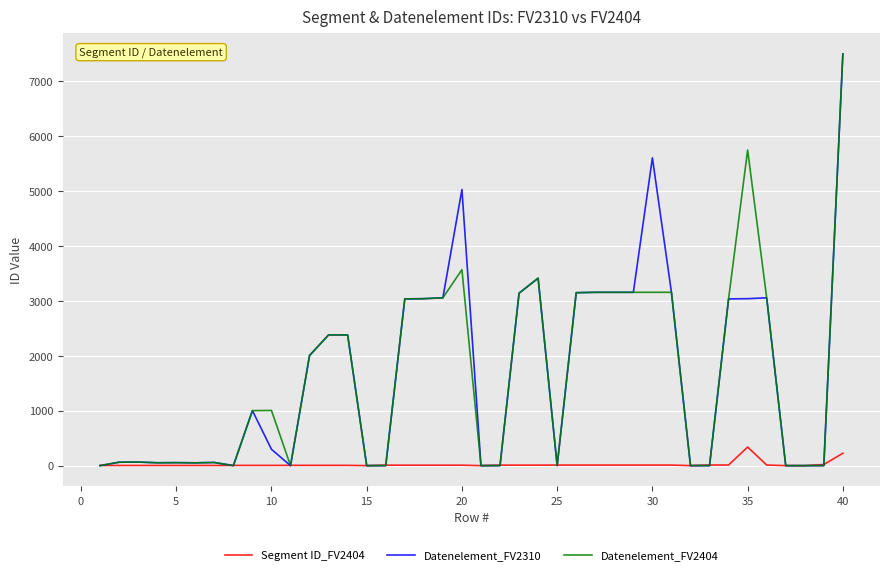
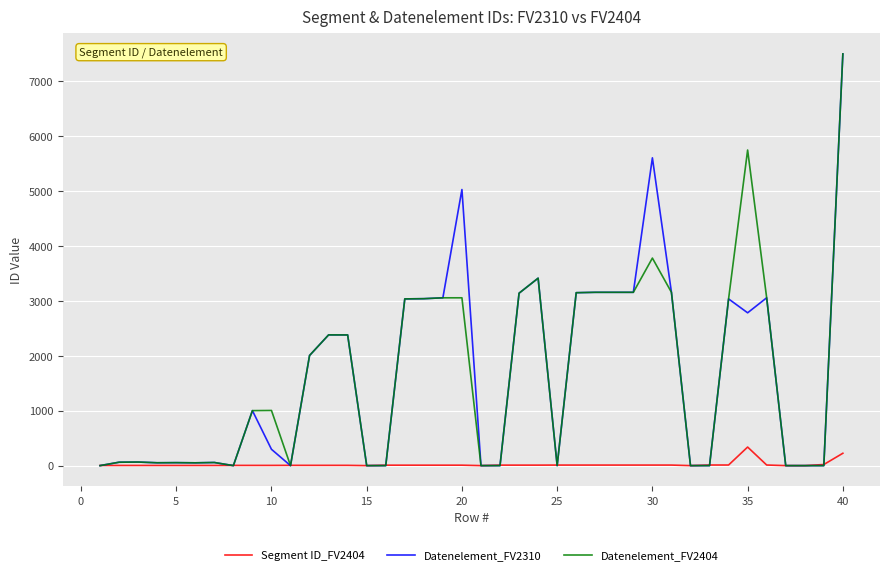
Datenelement_FV2404, 20: 3600 -> 3100
Datenelement_FV2404, 30: 3200 -> 3800
Datenelement_FV2310, 35: 3000 -> 2800
